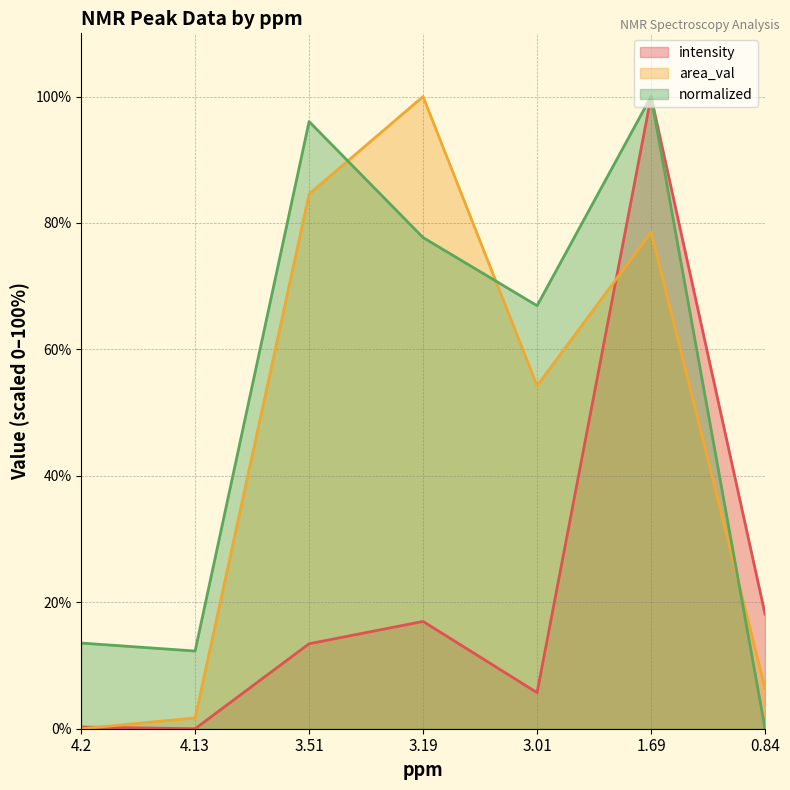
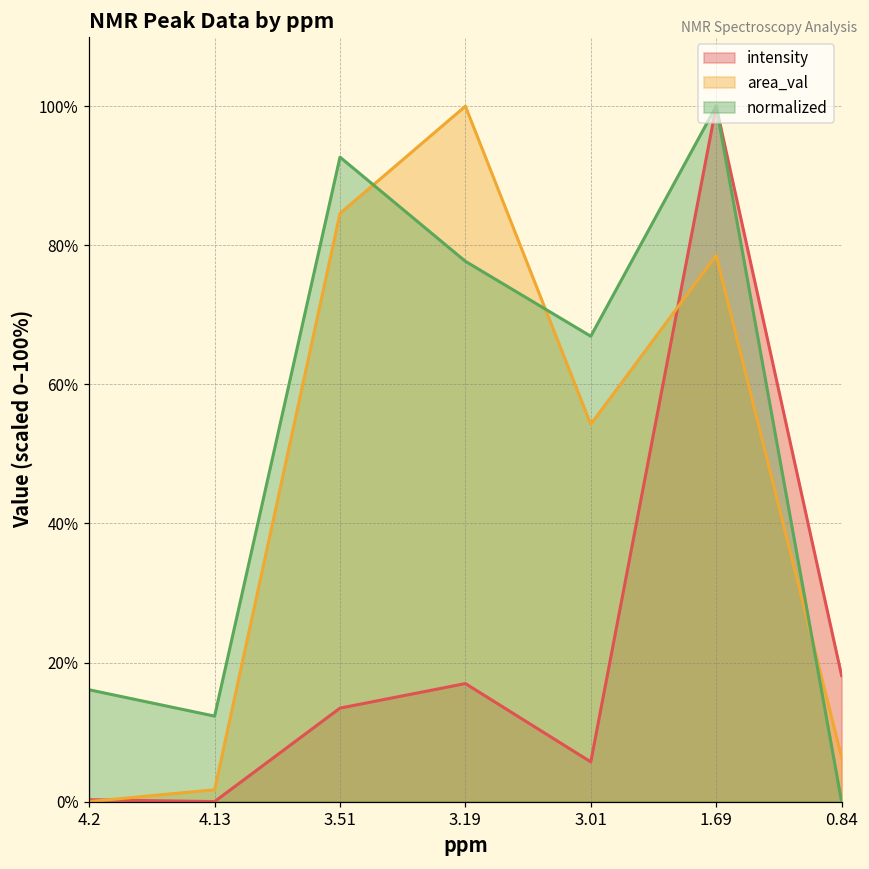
normalized, 4.2: 14% -> 16%
normalized, 3.51: 96% -> 93%
